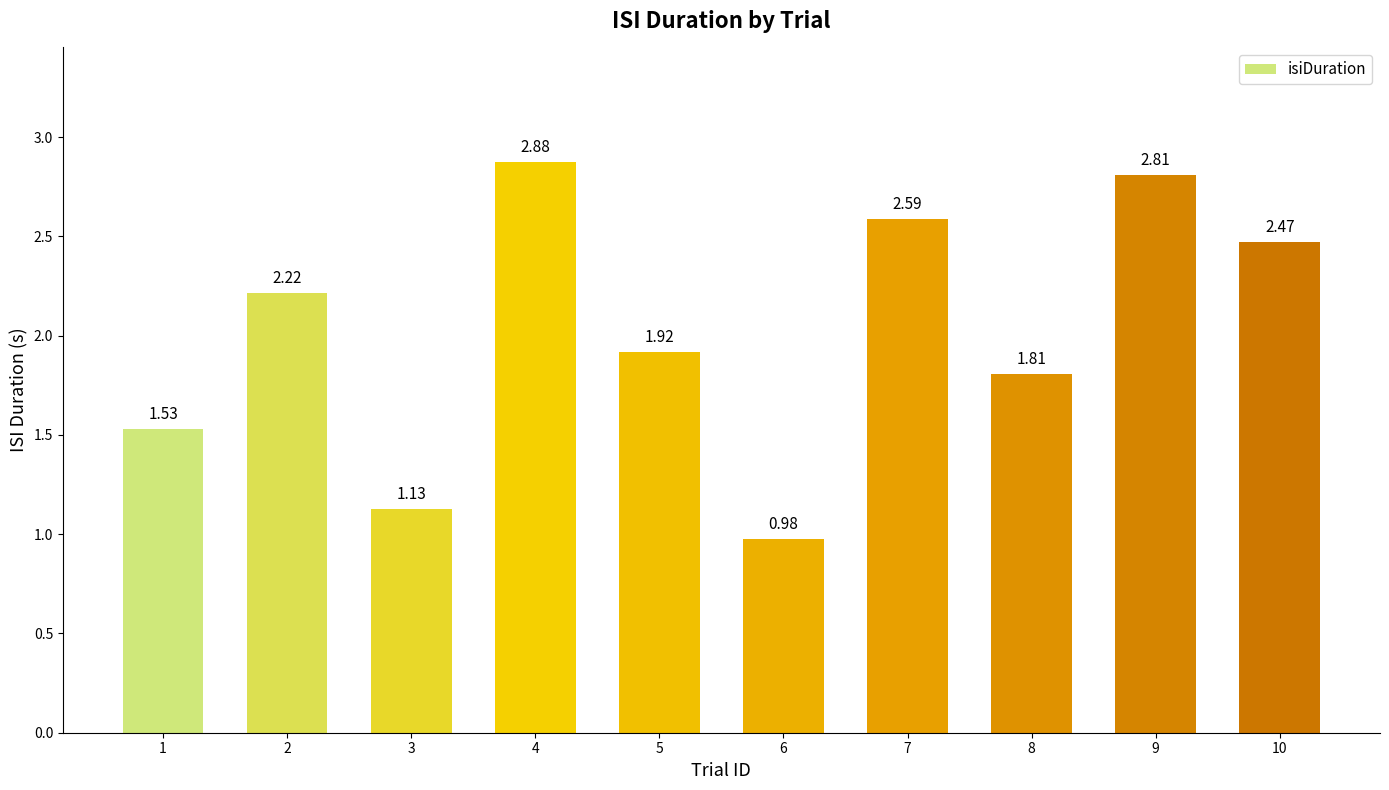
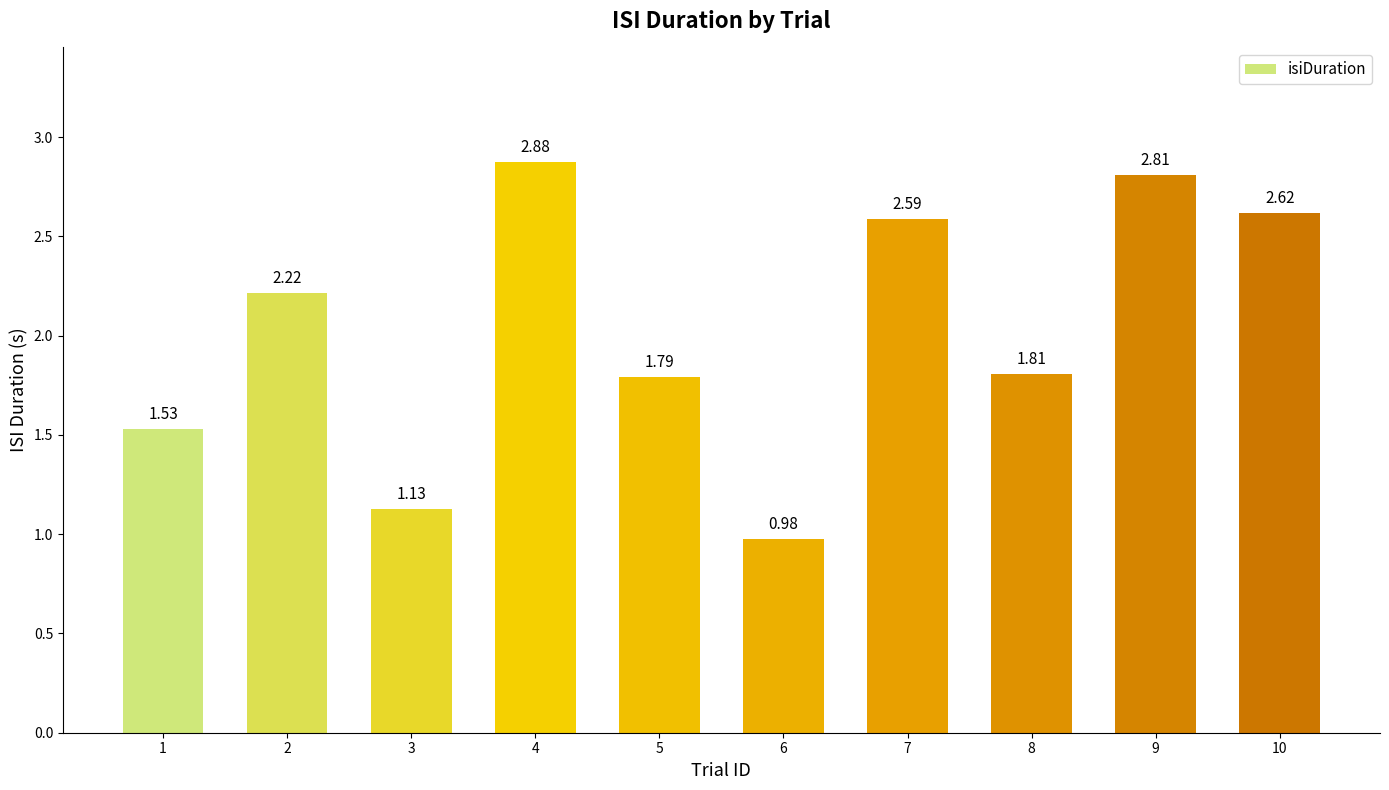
5: 1.92 -> 1.79
10: 2.47 -> 2.62
